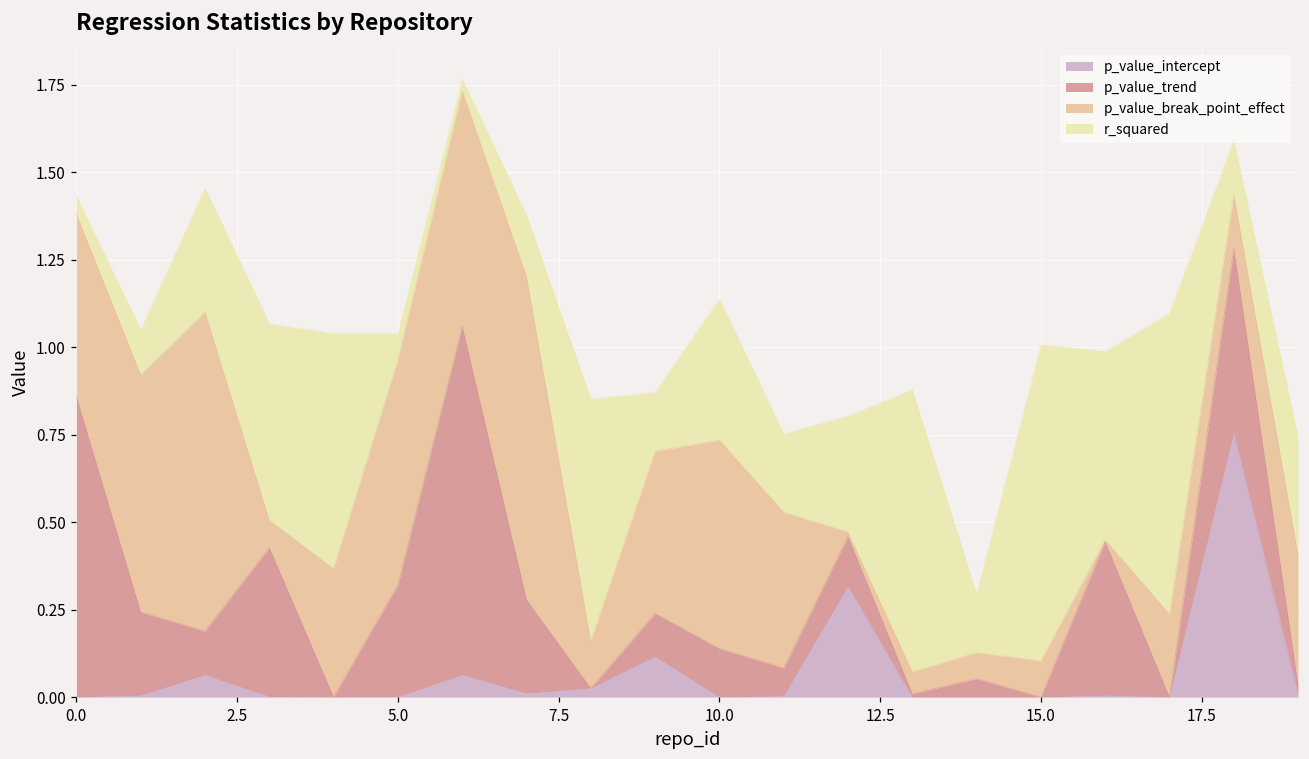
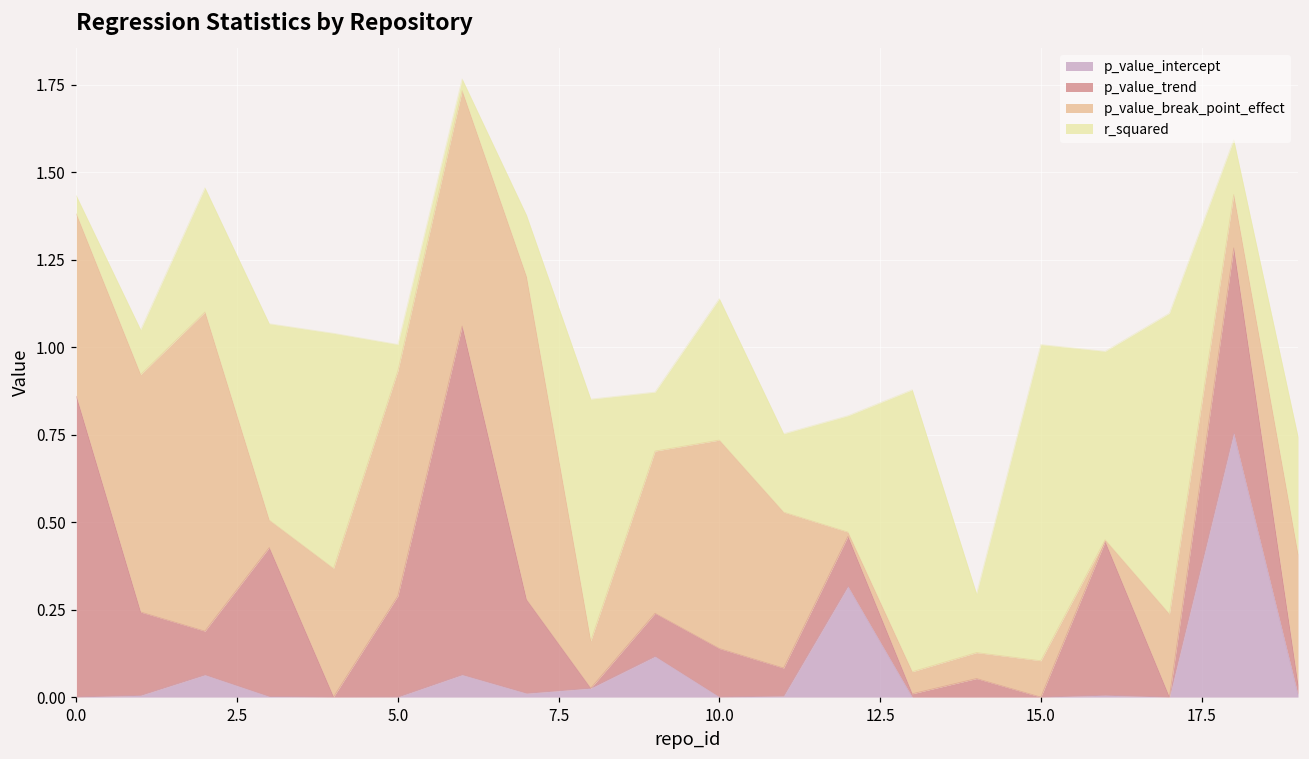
p_value_trend, 5.0: 0.32 -> 0.29
